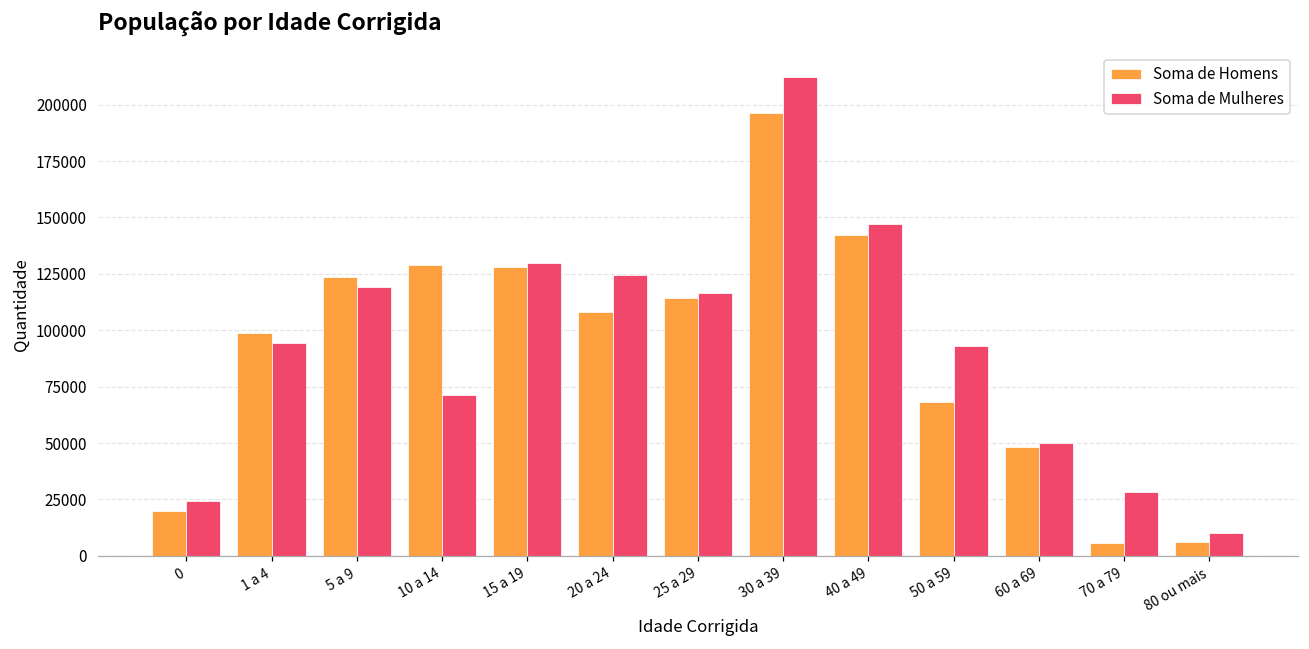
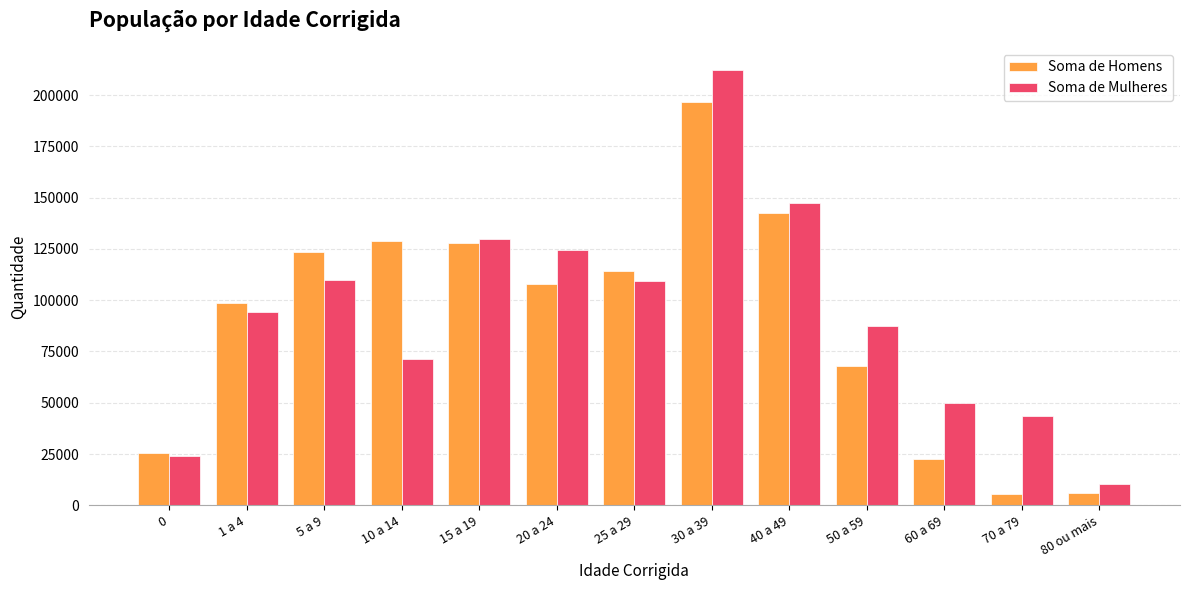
Soma de Homens, 0: 20000 -> 25000
Soma de Mulheres, 5 a 9: 119000 -> 110000
Soma de Mulheres, 25 a 29: 117000 -> 109000
Soma de Mulheres, 50 a 59: 93000 -> 87000
Soma de Homens, 60 a 69: 48000 -> 23000
Soma de Mulheres, 70 a 79: 28000 -> 44000
